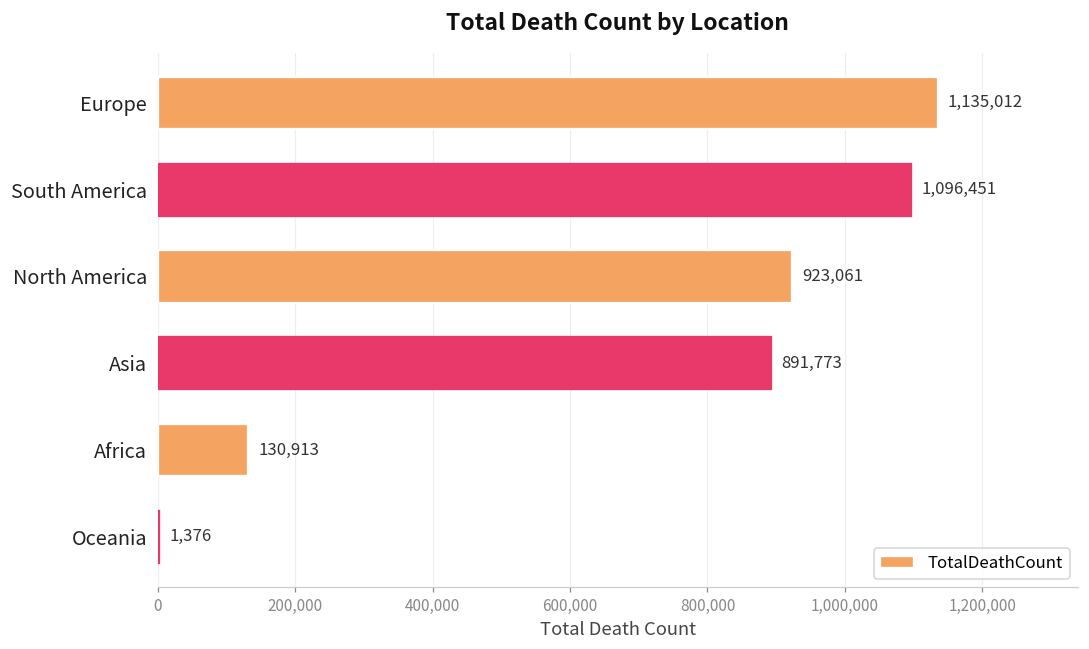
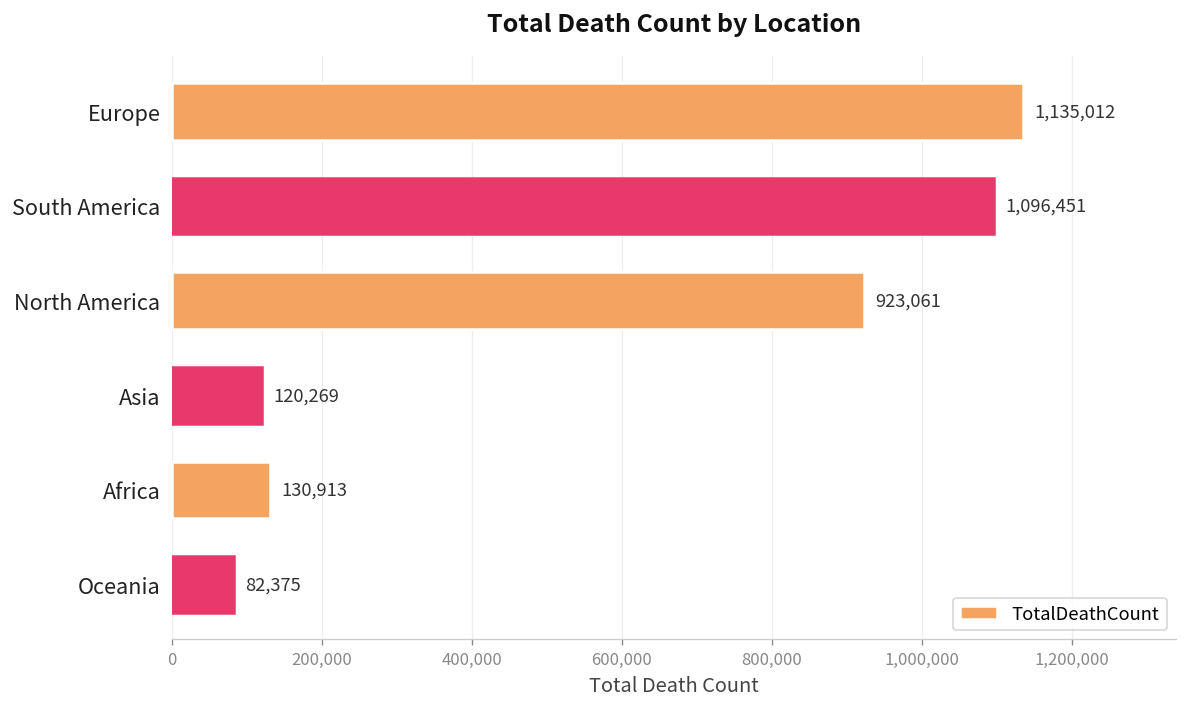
Asia: 891,773 -> 120,269
Oceania: 1,376 -> 82,375
